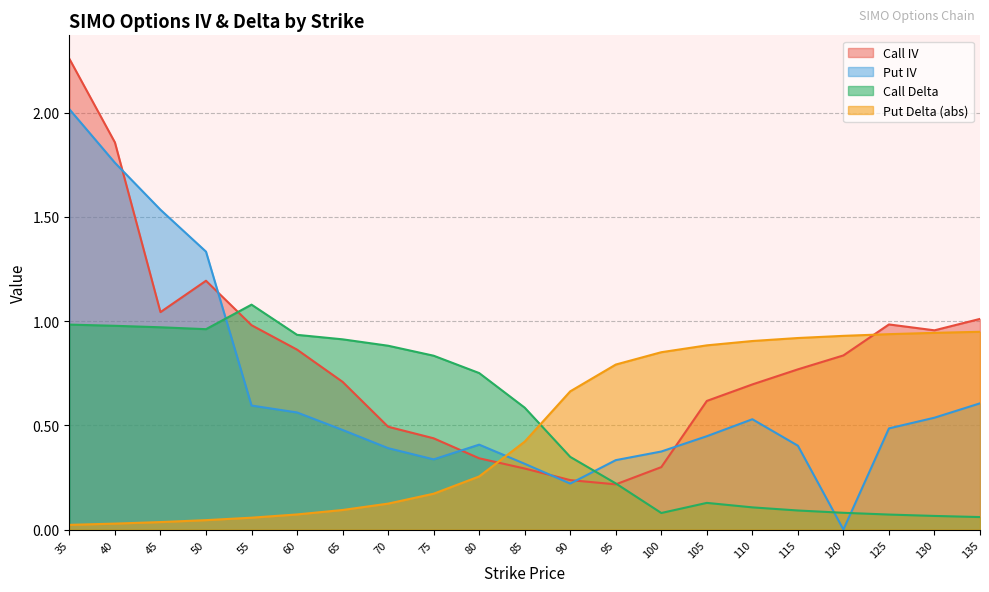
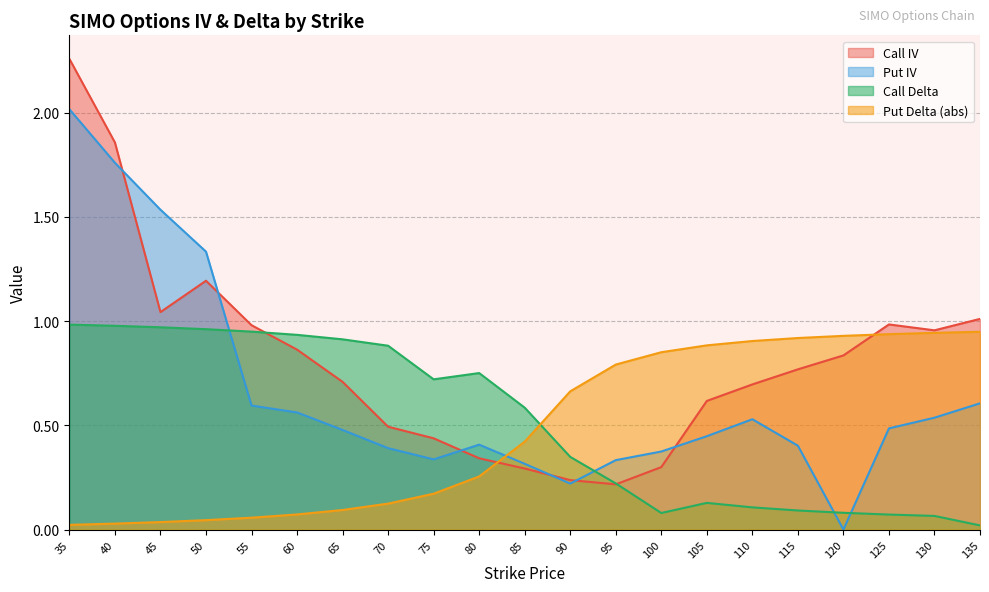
Call Delta, 55: 1.08 -> 0.95
Call Delta, 75: 0.83 -> 0.72
Call Delta, 135: 0.06 -> 0.02
